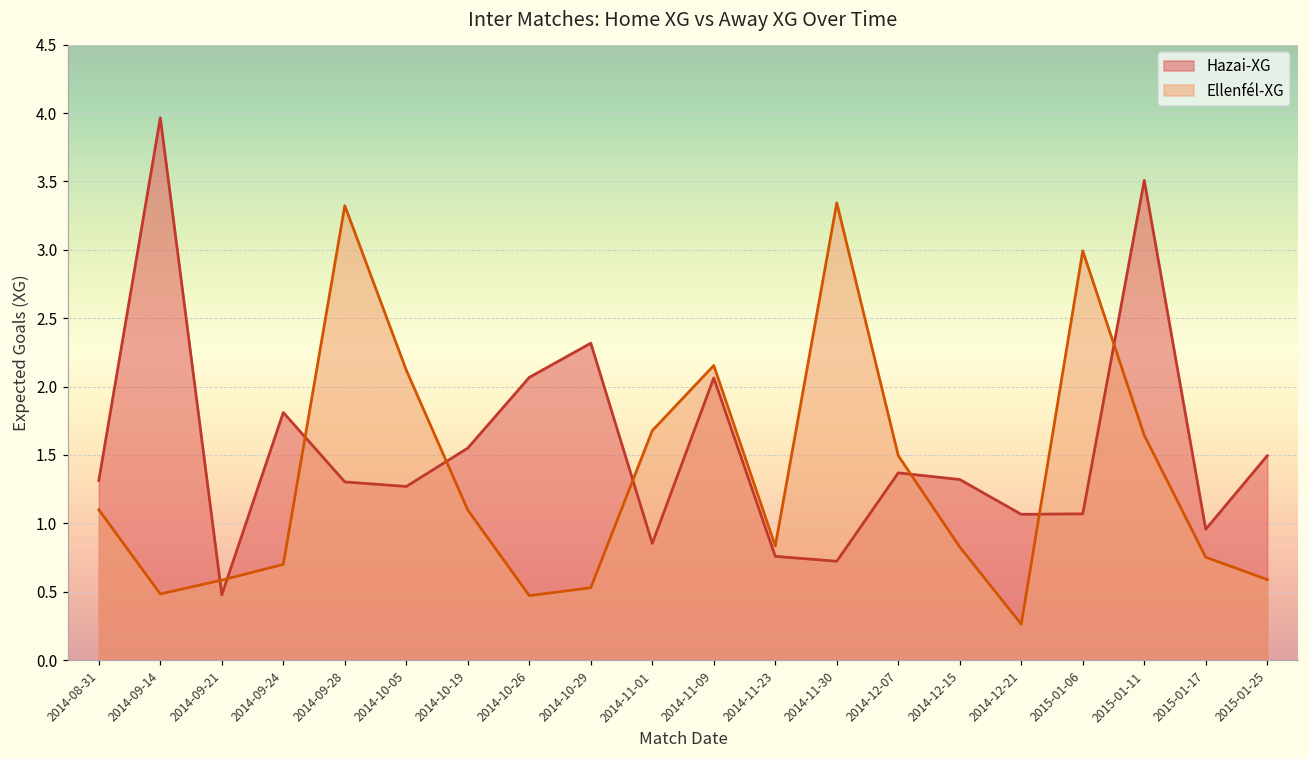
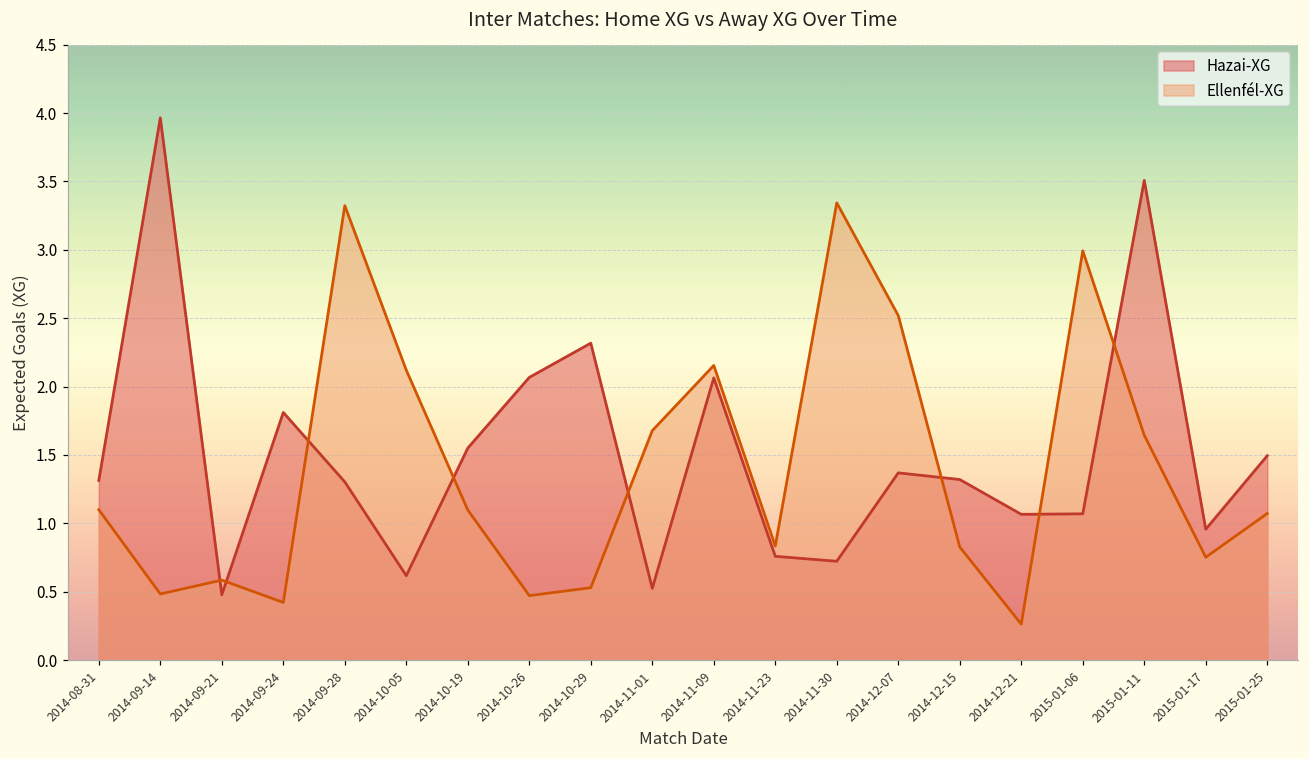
Ellenfél-XG, 2014-09-24: 0.70 -> 0.42
Hazai-XG, 2014-10-05: 1.27 -> 0.62
Hazai-XG, 2014-11-01: 0.85 -> 0.53
Ellenfél-XG, 2014-12-07: 1.49 -> 2.52
Ellenfél-XG, 2015-01-25: 0.59 -> 1.07
